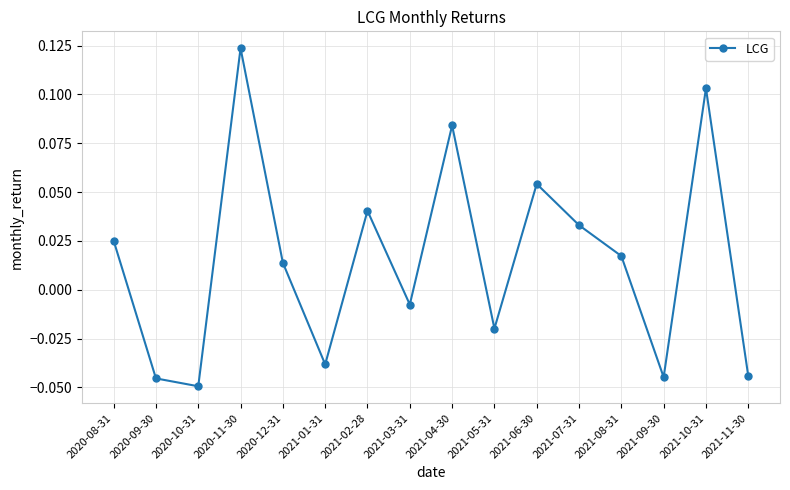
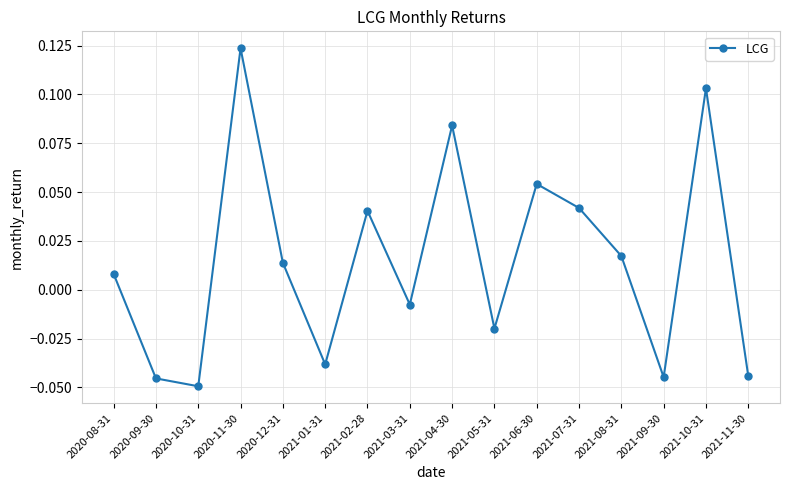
2020-08-31: 0.025 -> 0.008
2021-07-31: 0.033 -> 0.042
